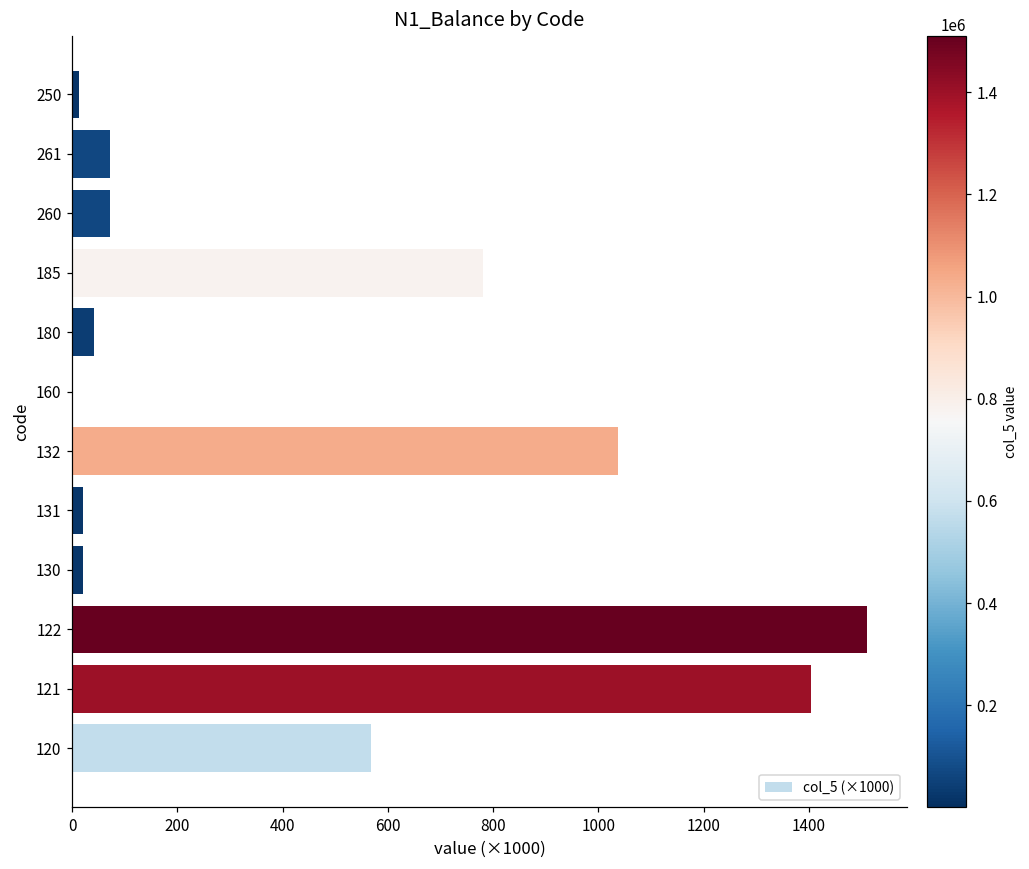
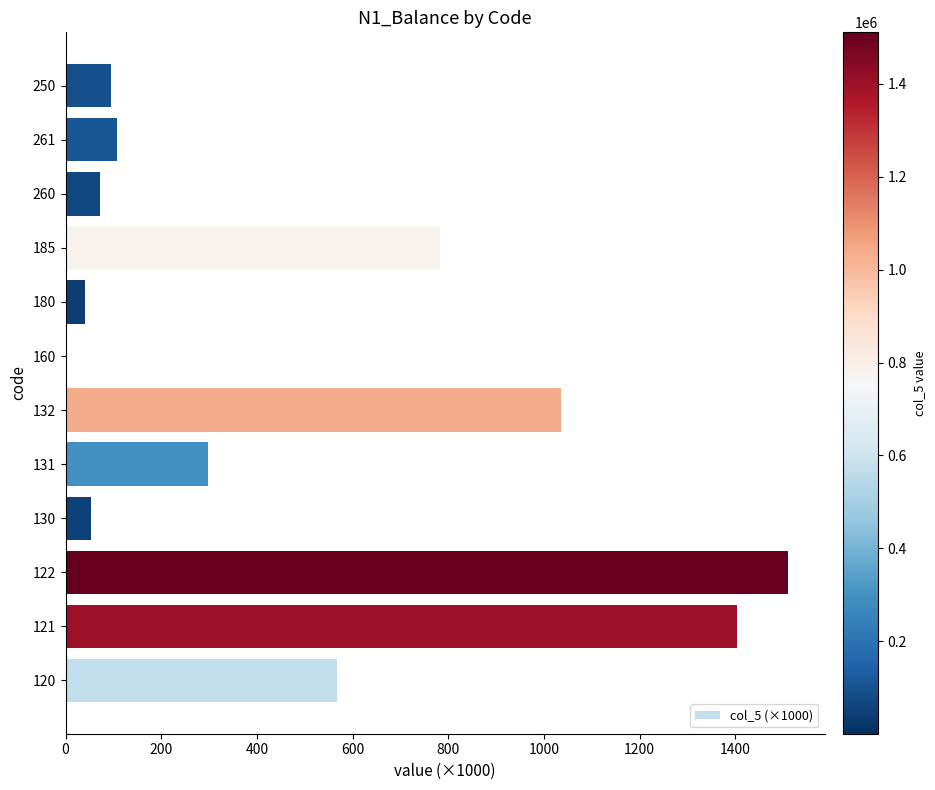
250: 10 -> 90
261: 70 -> 110
131: 20 -> 300
130: 20 -> 50
